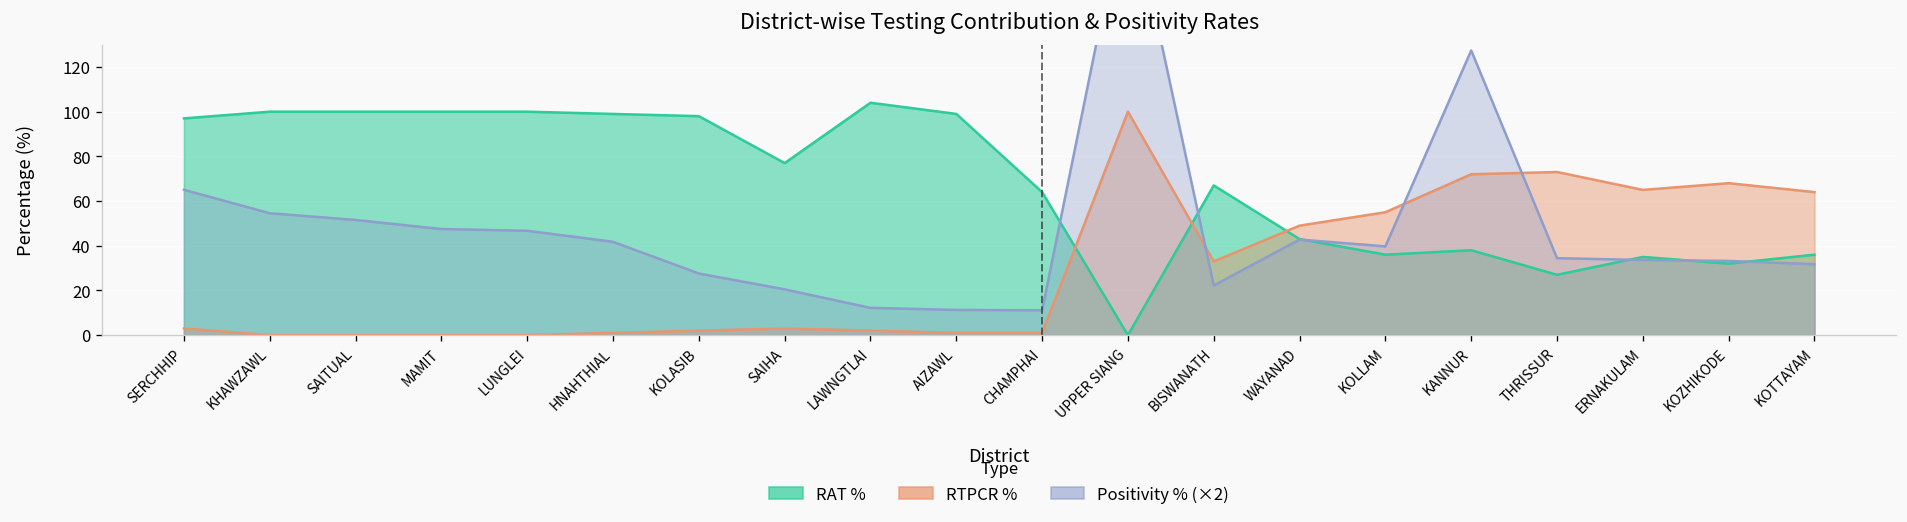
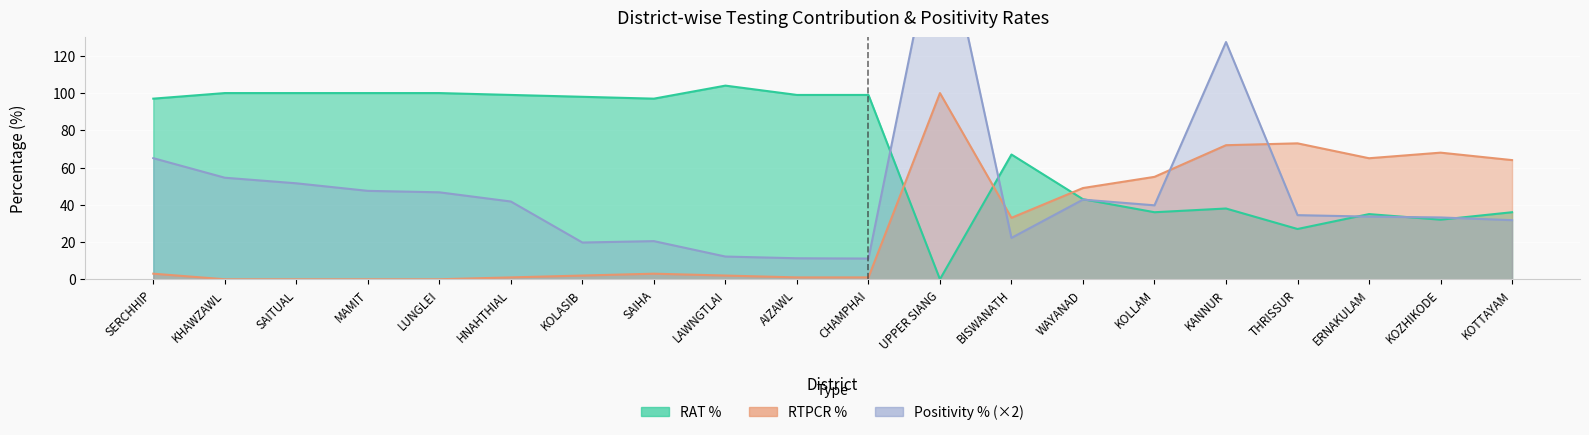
Positivity % (×2), KOLASIB: 28 -> 20
RAT %, SAIHA: 77 -> 97
RAT %, CHAMPHAI: 64 -> 99
